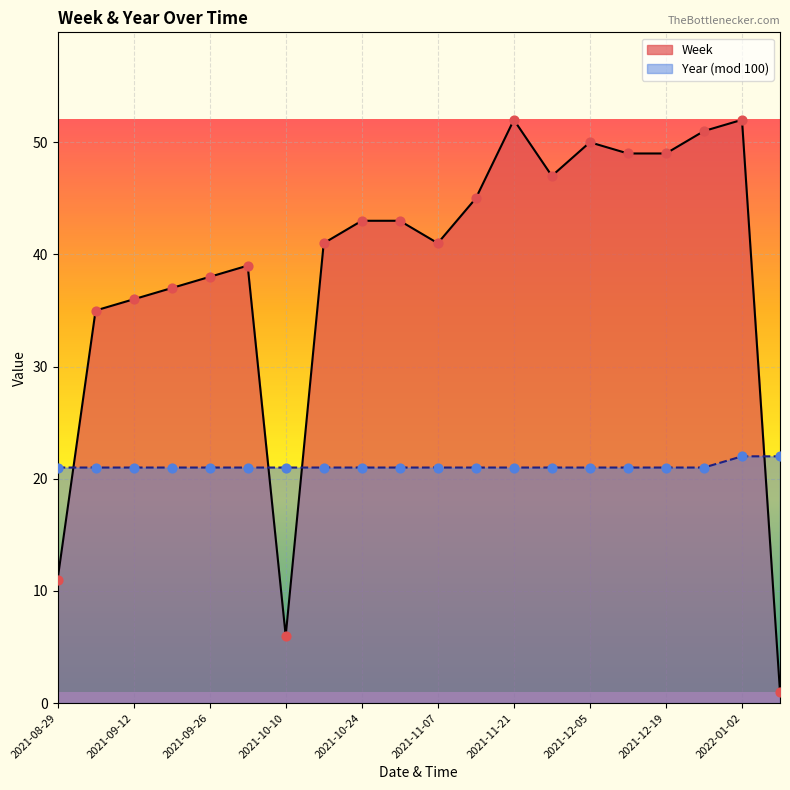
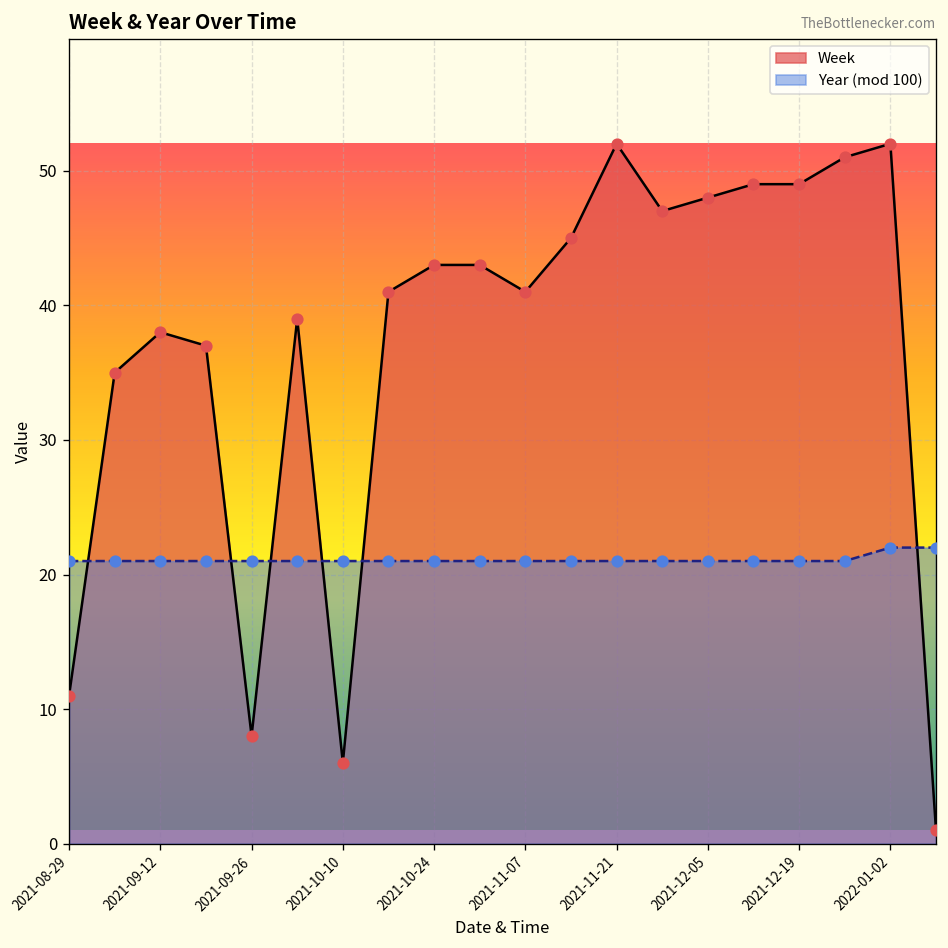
Week, 2021-09-12: 36 -> 38
Week, 2021-09-26: 38 -> 8
Week, 2021-12-05: 50 -> 48
